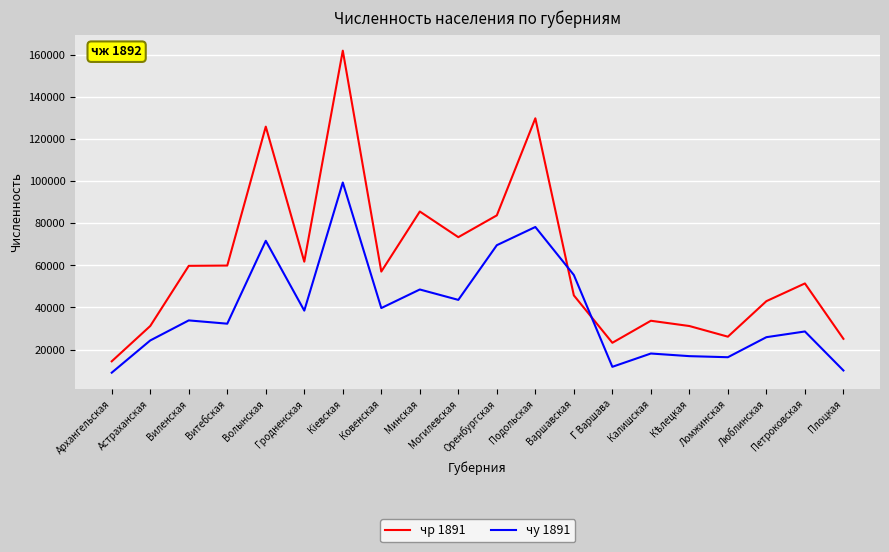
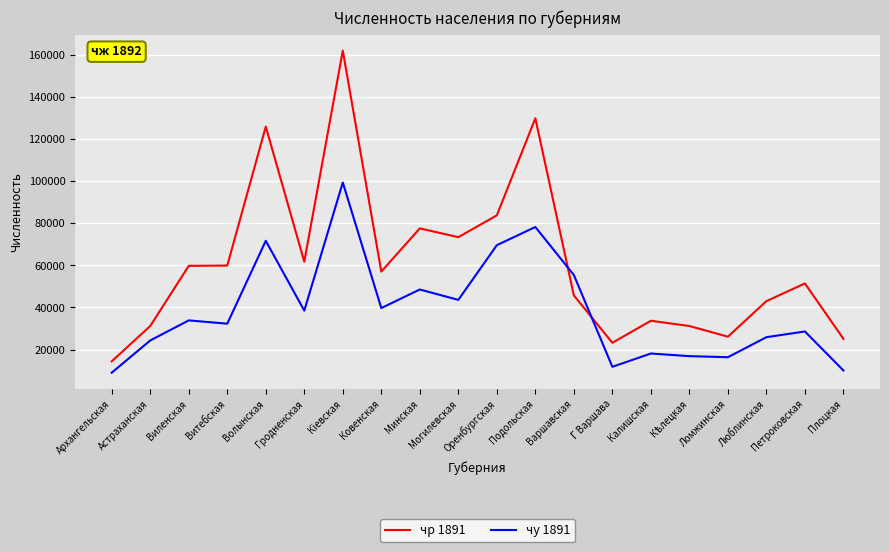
чр 1891, Минская: 86000 -> 78000
